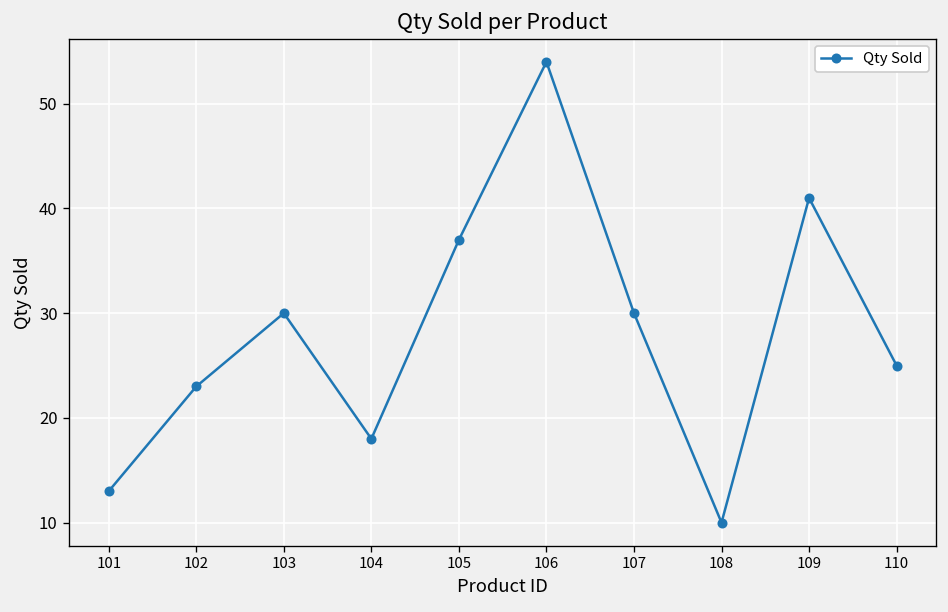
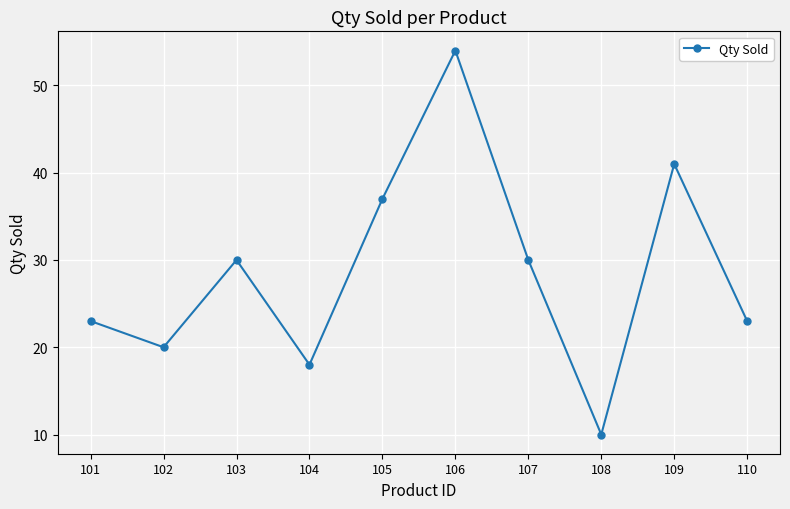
101: 13 -> 23
102: 23 -> 20
110: 25 -> 23
